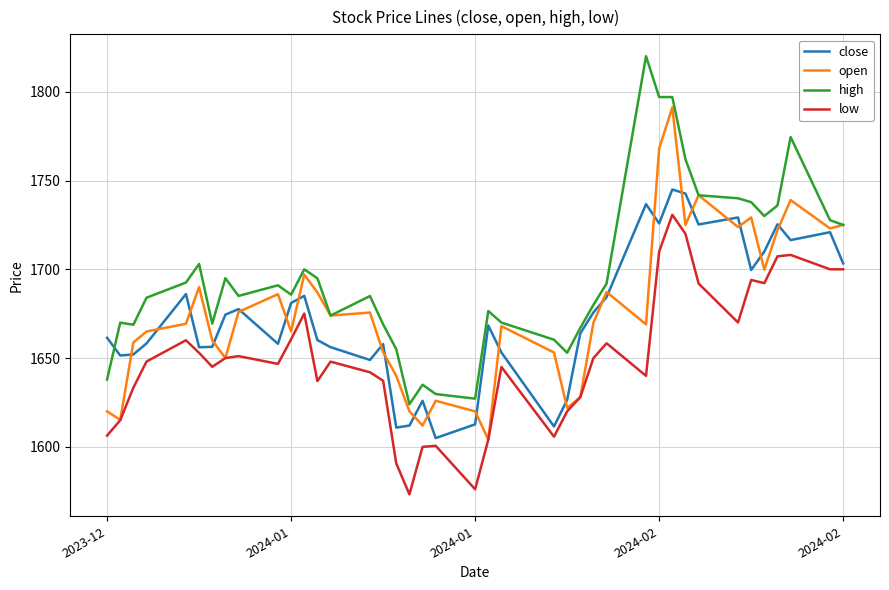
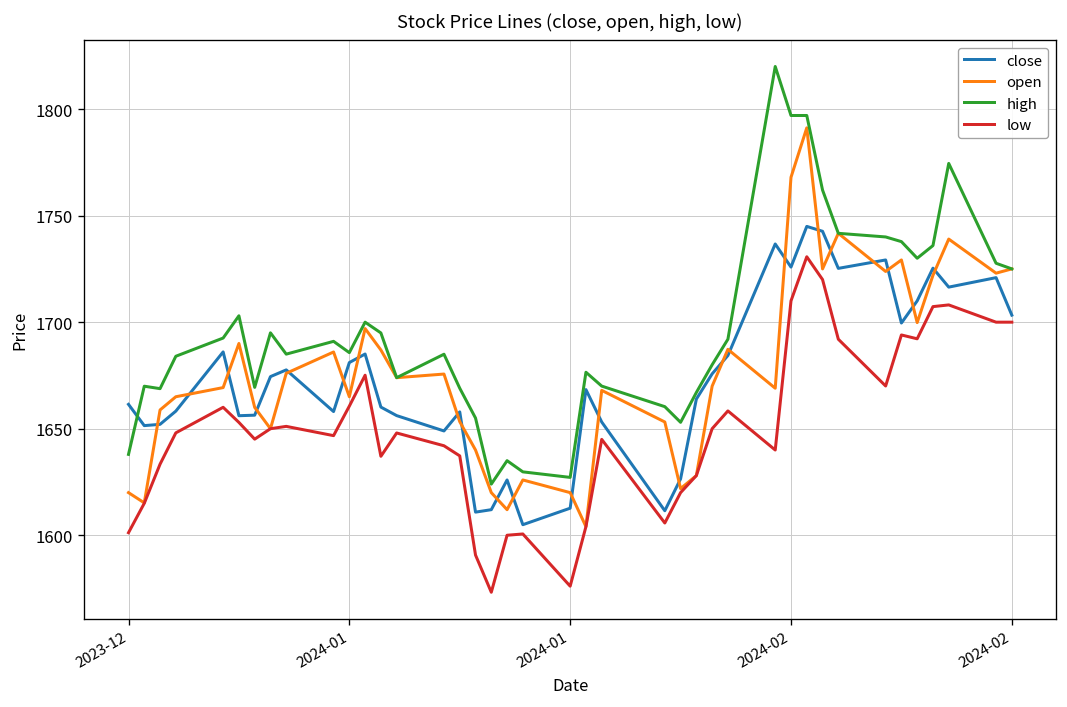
low, 2023-12: 1606 -> 1601
